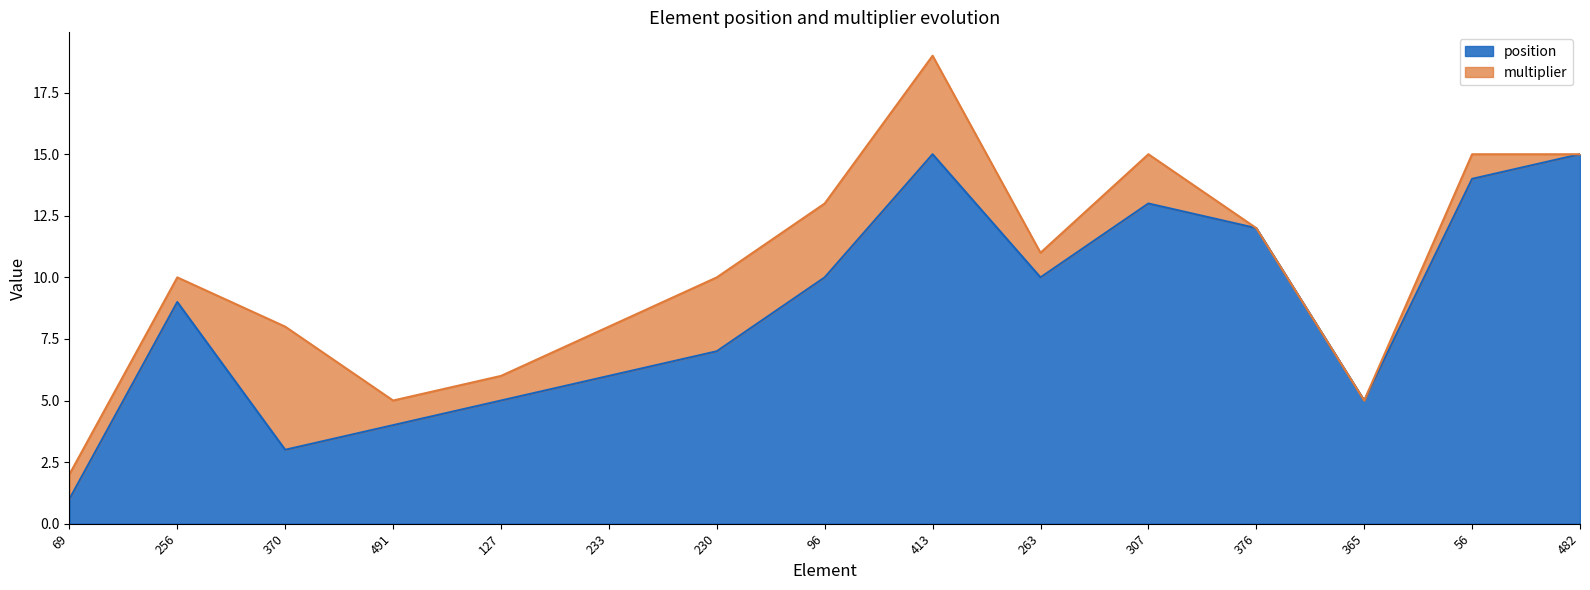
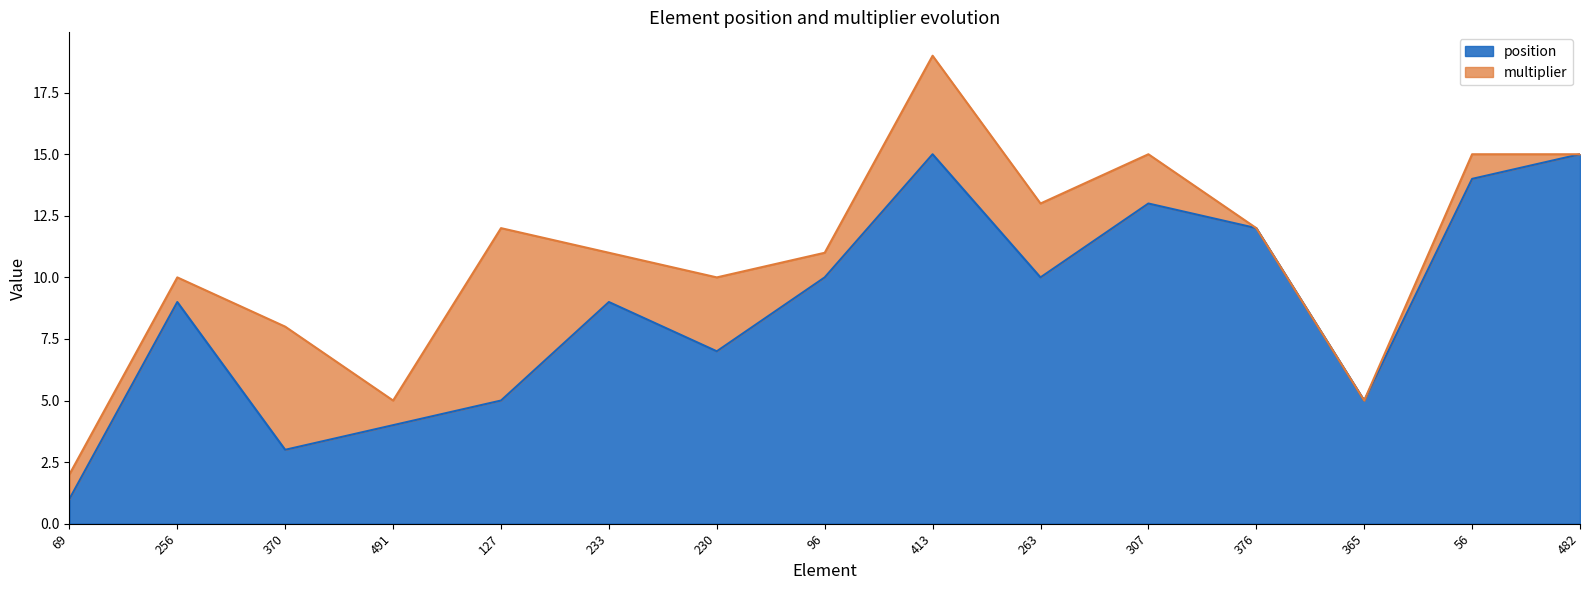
multiplier, 127: 1 -> 7
position, 233: 6 -> 9
multiplier, 96: 3 -> 1
multiplier, 263: 1 -> 3
